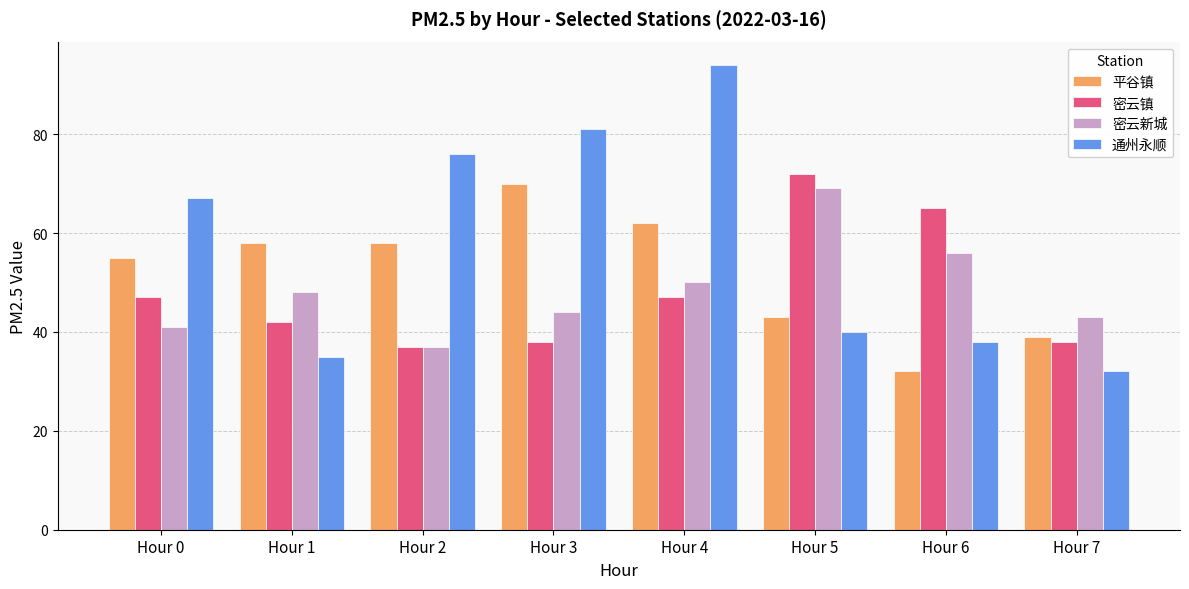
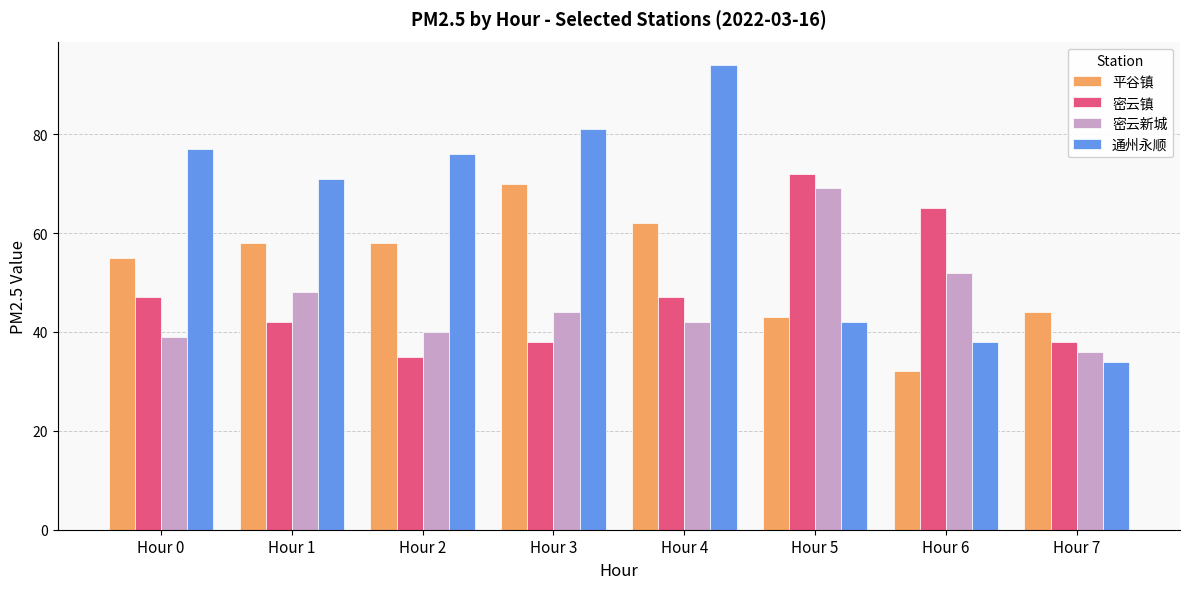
密云新城, Hour 0: 41 -> 39
通州永顺, Hour 0: 67 -> 77
通州永顺, Hour 1: 35 -> 71
密云镇, Hour 2: 37 -> 35
密云新城, Hour 2: 37 -> 40
密云新城, Hour 4: 50 -> 42
通州永顺, Hour 5: 40 -> 42
密云新城, Hour 6: 56 -> 52
平谷镇, Hour 7: 39 -> 44
密云新城, Hour 7: 43 -> 36
通州永顺, Hour 7: 32 -> 34
